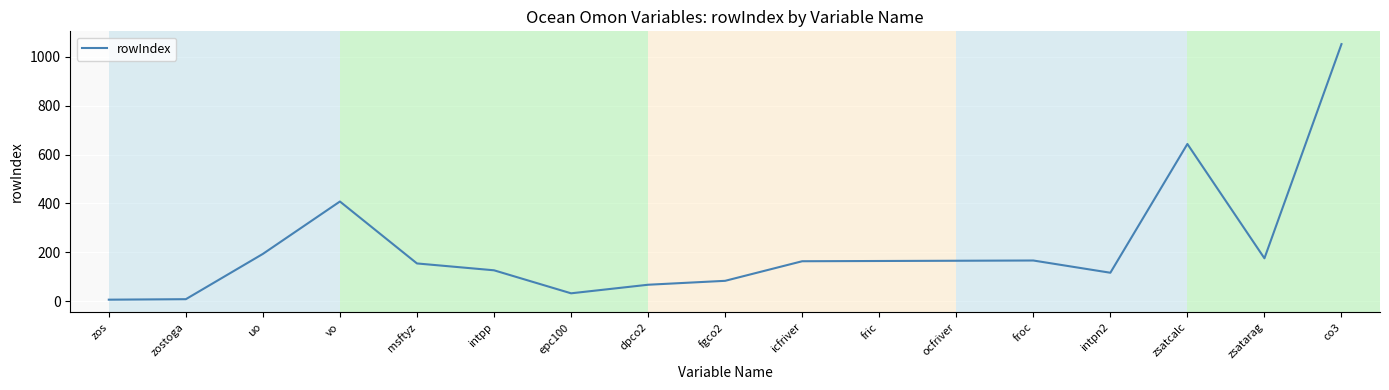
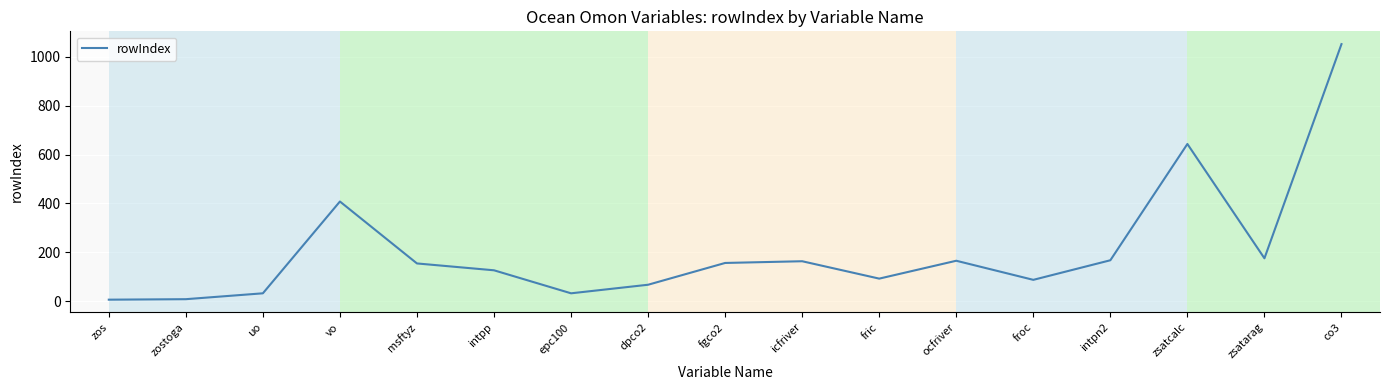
uo: 190 -> 30
fgco2: 80 -> 160
fric: 170 -> 90
froc: 170 -> 90
intpn2: 120 -> 170
